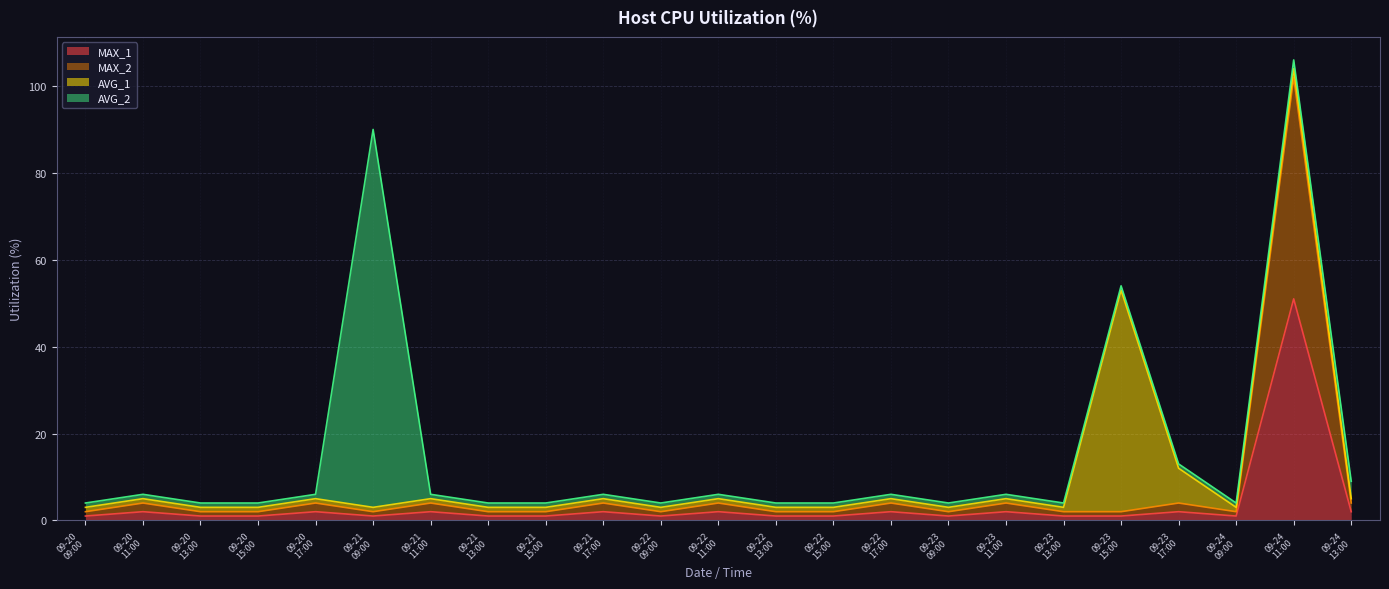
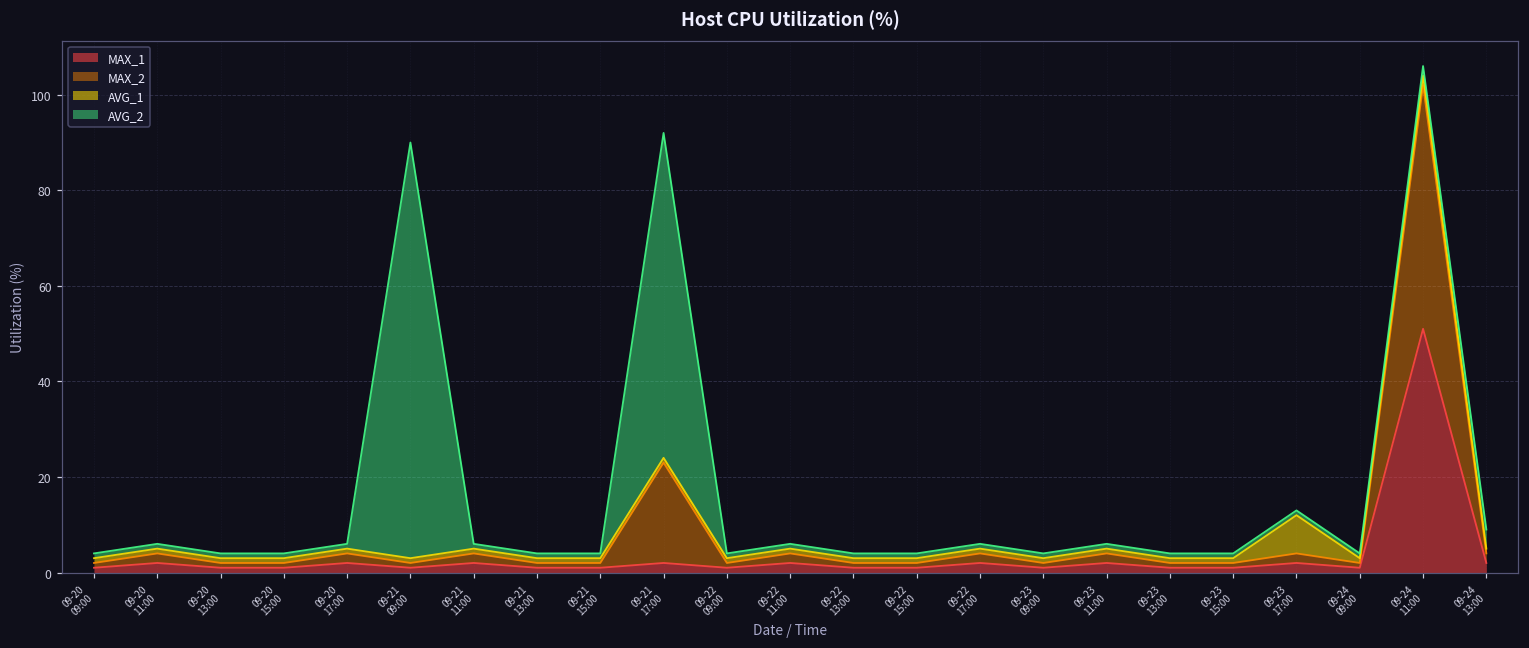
MAX_2, 09-21 17:00: 2 -> 21
AVG_2, 09-21 17:00: 1 -> 68
AVG_1, 09-23 15:00: 51 -> 1
